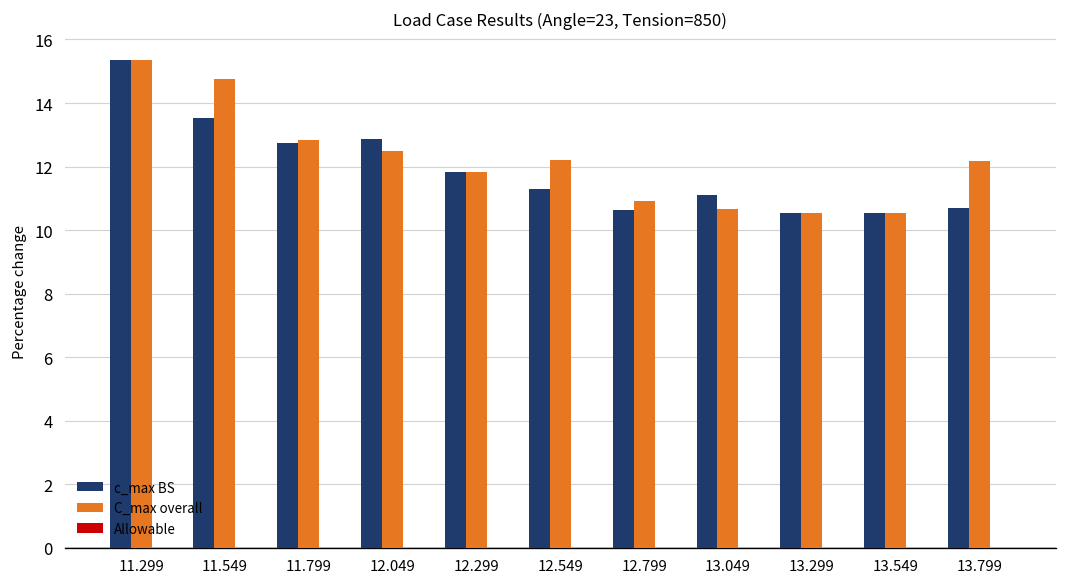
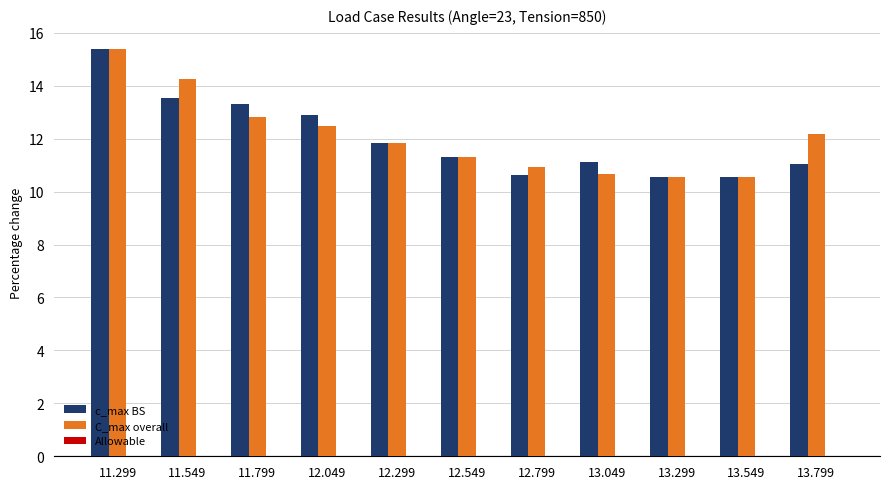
C_max overall, 11.549: 14.7 -> 14.3
c_max BS, 11.799: 12.8 -> 13.3
C_max overall, 12.549: 12.2 -> 11.3
c_max BS, 13.799: 10.7 -> 11.0
